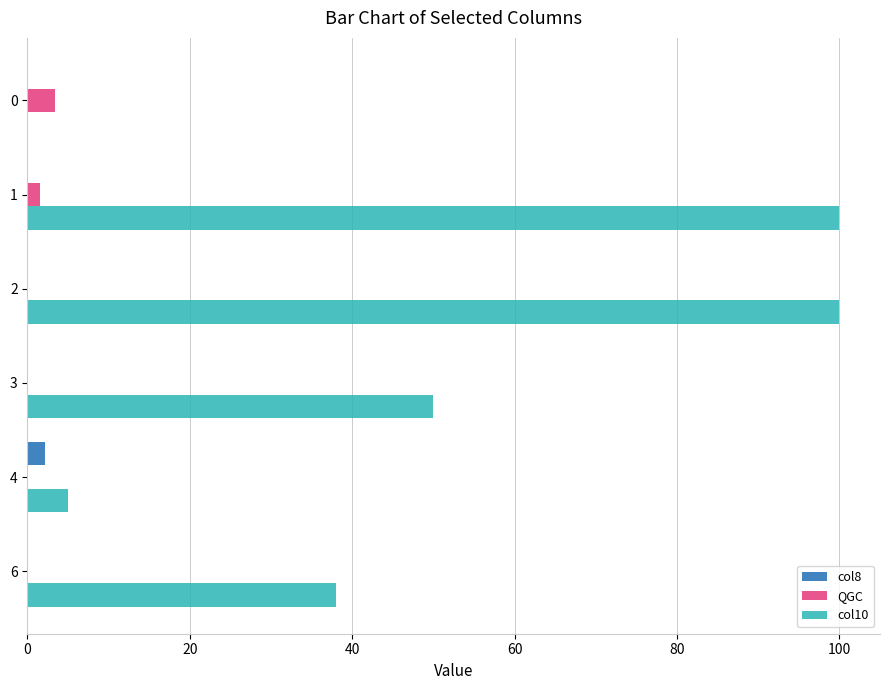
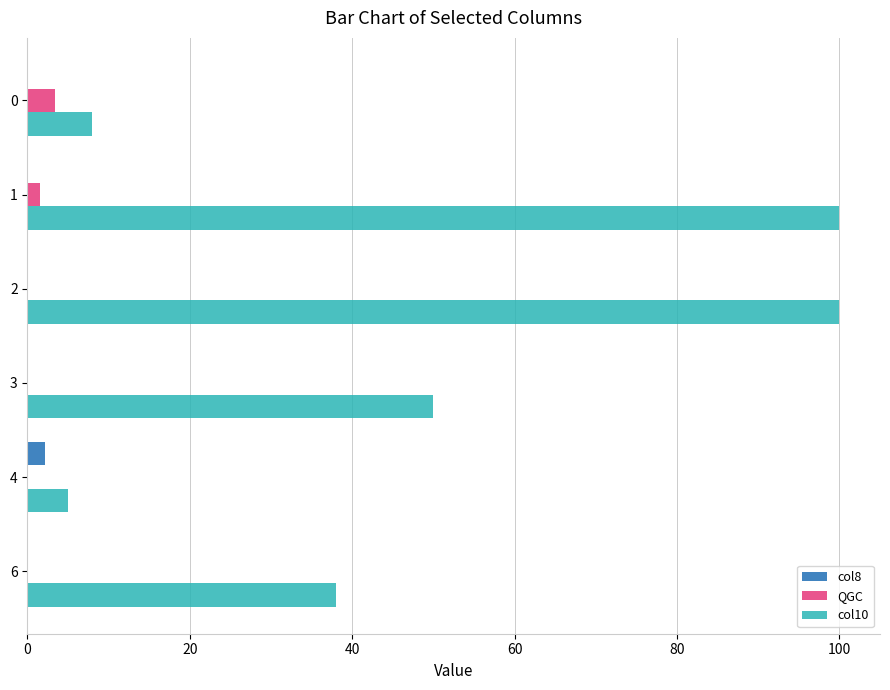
col10, 0: 0 -> 8
